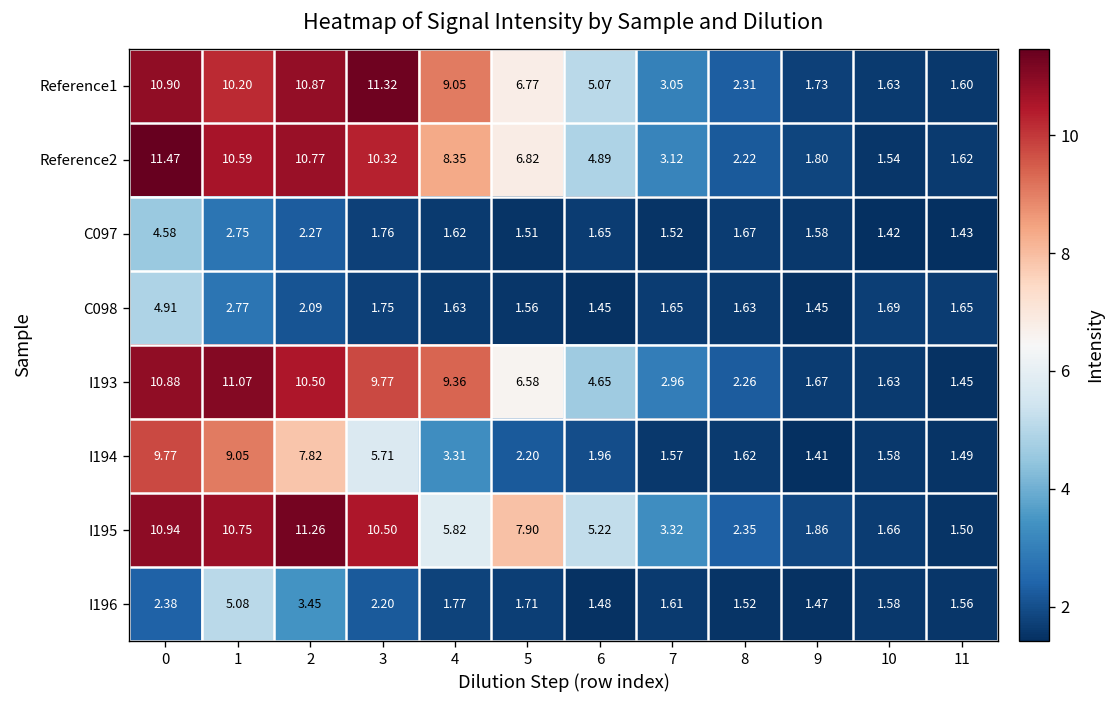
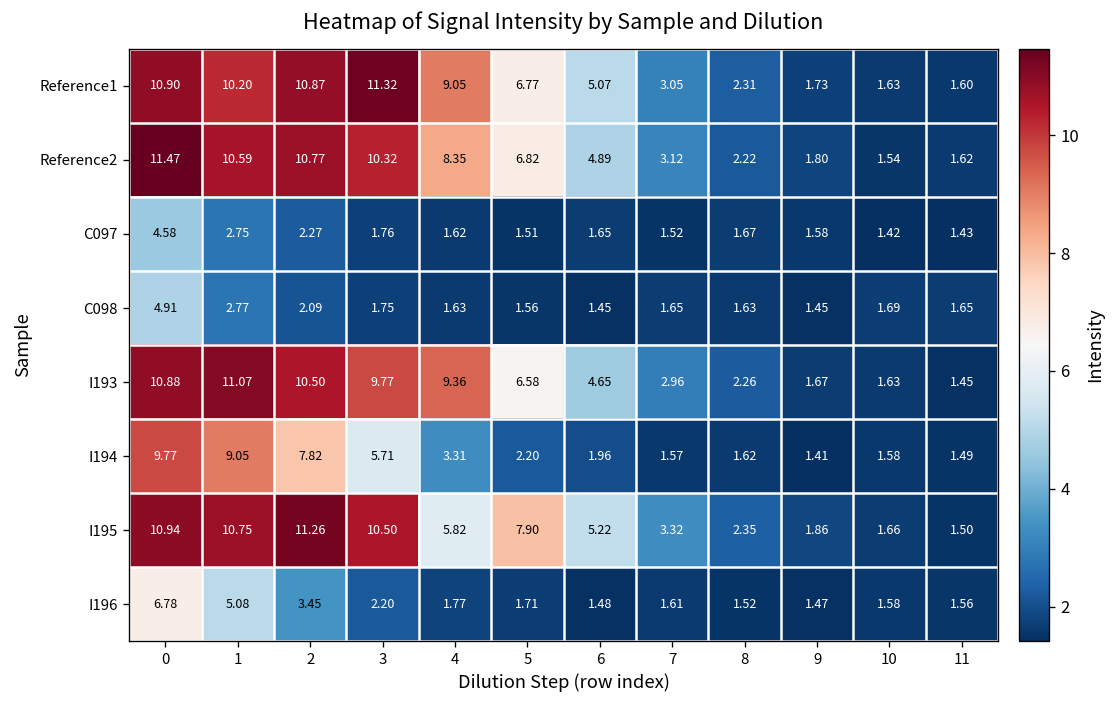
I196, 0: 2.38 -> 6.78
